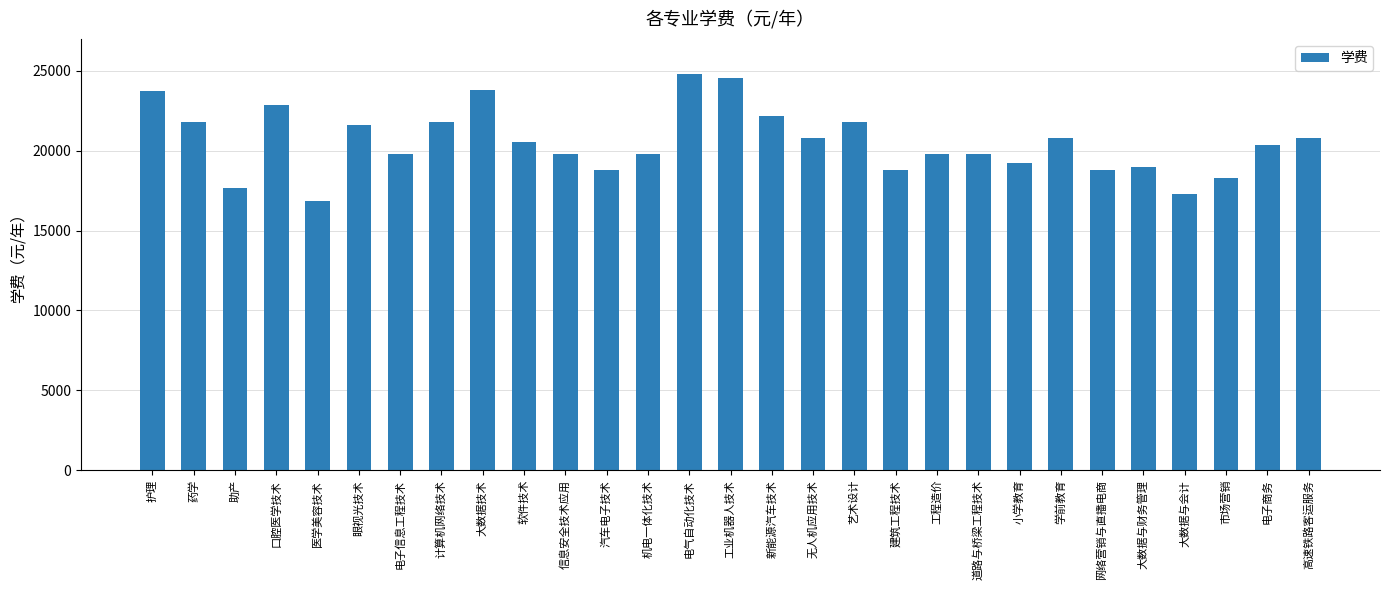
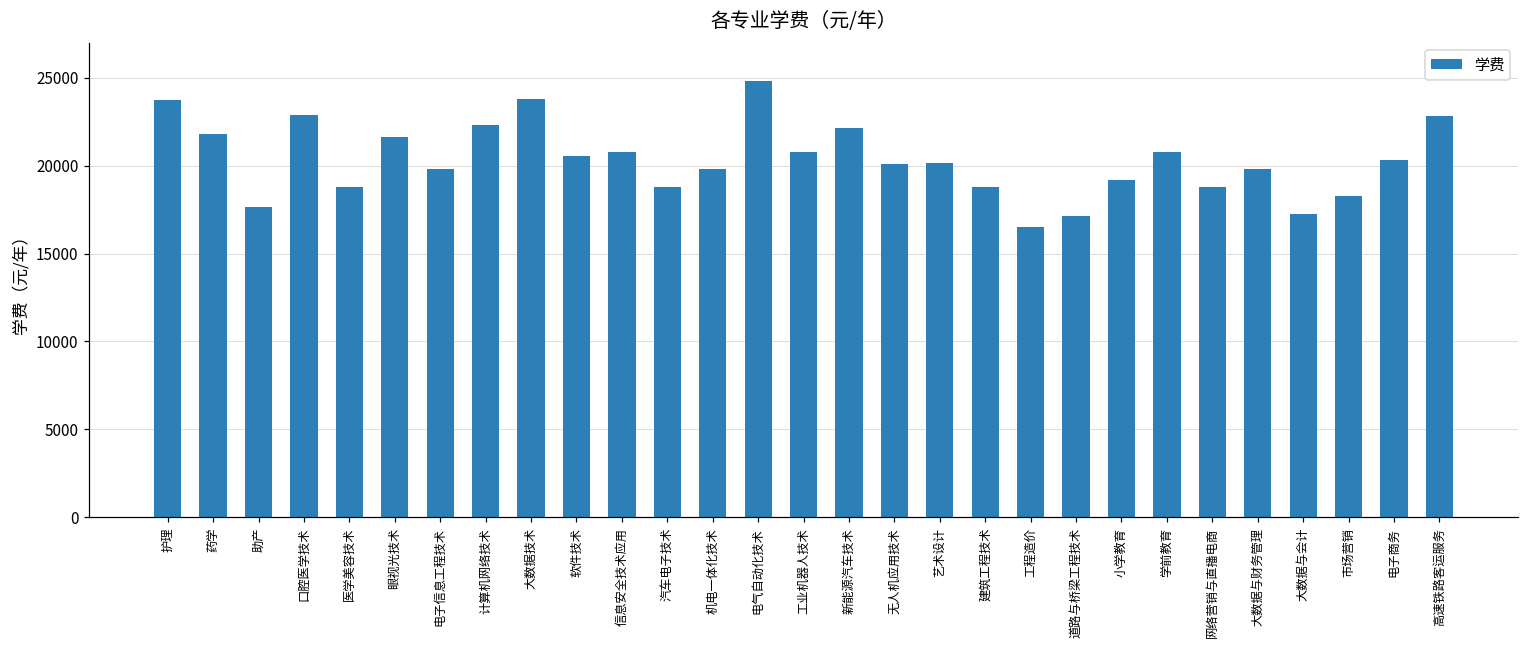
医学美容技术: 16800 -> 18800
计算机网络技术: 21800 -> 22300
信息安全技术应用: 19800 -> 20800
工业机器人技术: 24600 -> 20800
无人机应用技术: 20800 -> 20100
艺术设计: 21800 -> 20200
工程造价: 19800 -> 16500
道路与桥梁工程技术: 19800 -> 17200
大数据与财务管理: 19000 -> 19800
高速铁路客运服务: 20800 -> 22800
